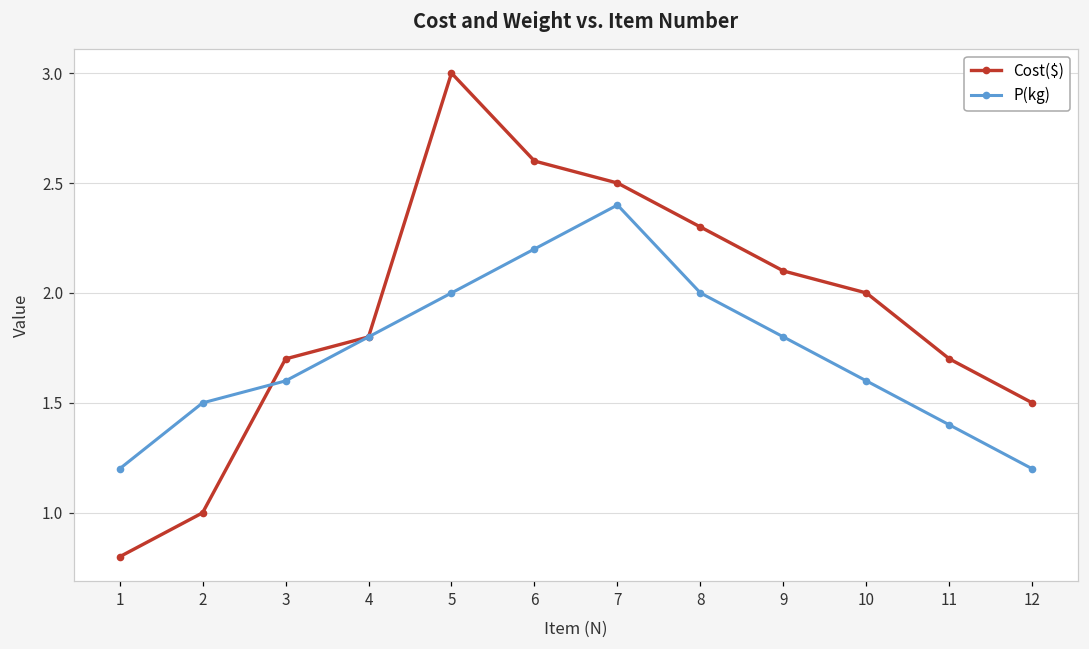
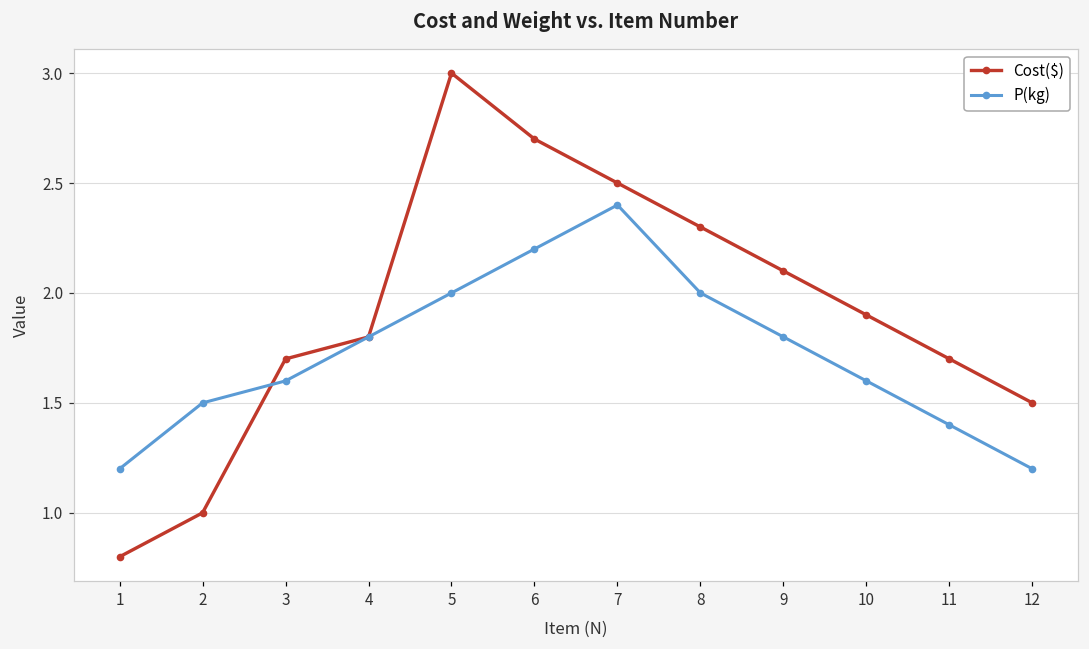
Cost($), 6: 2.6 -> 2.7
Cost($), 10: 2.0 -> 1.9
